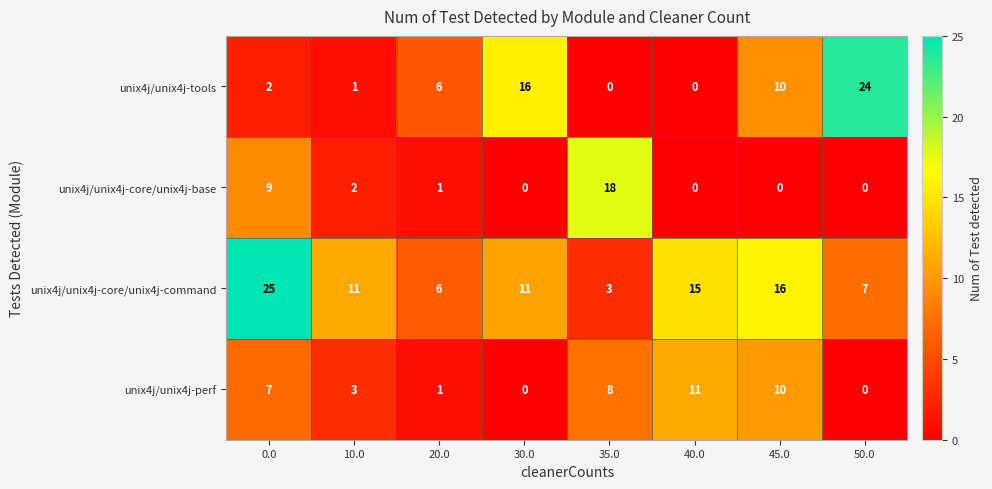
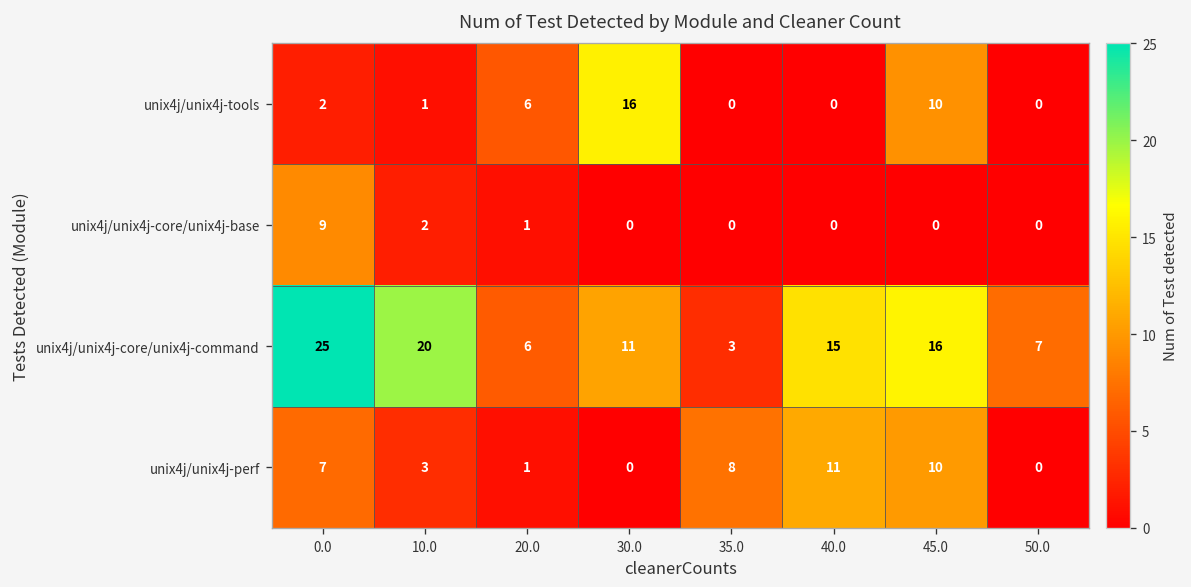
unix4j/unix4j-tools, 50.0: 24 -> 0
unix4j/unix4j-core/unix4j-base, 35.0: 18 -> 0
unix4j/unix4j-core/unix4j-command, 10.0: 11 -> 20
